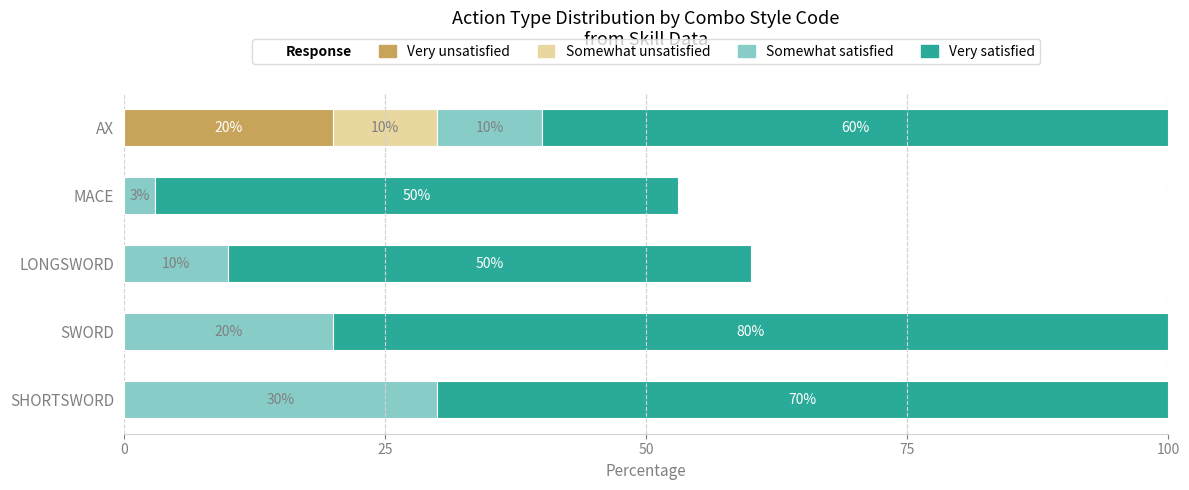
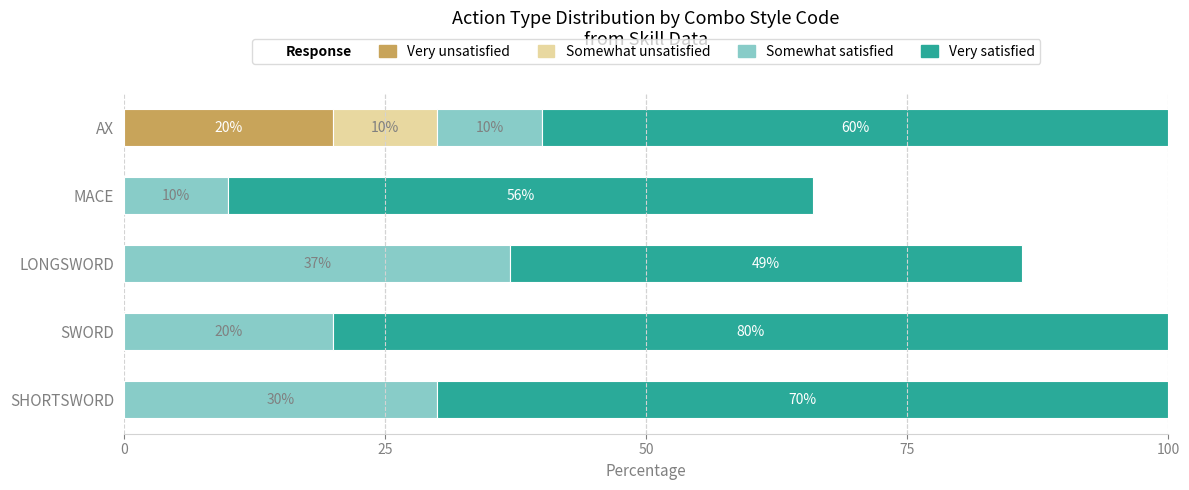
Somewhat satisfied, MACE: 3% -> 10%
Very satisfied, MACE: 50% -> 56%
Somewhat satisfied, LONGSWORD: 10% -> 37%
Very satisfied, LONGSWORD: 50% -> 49%
